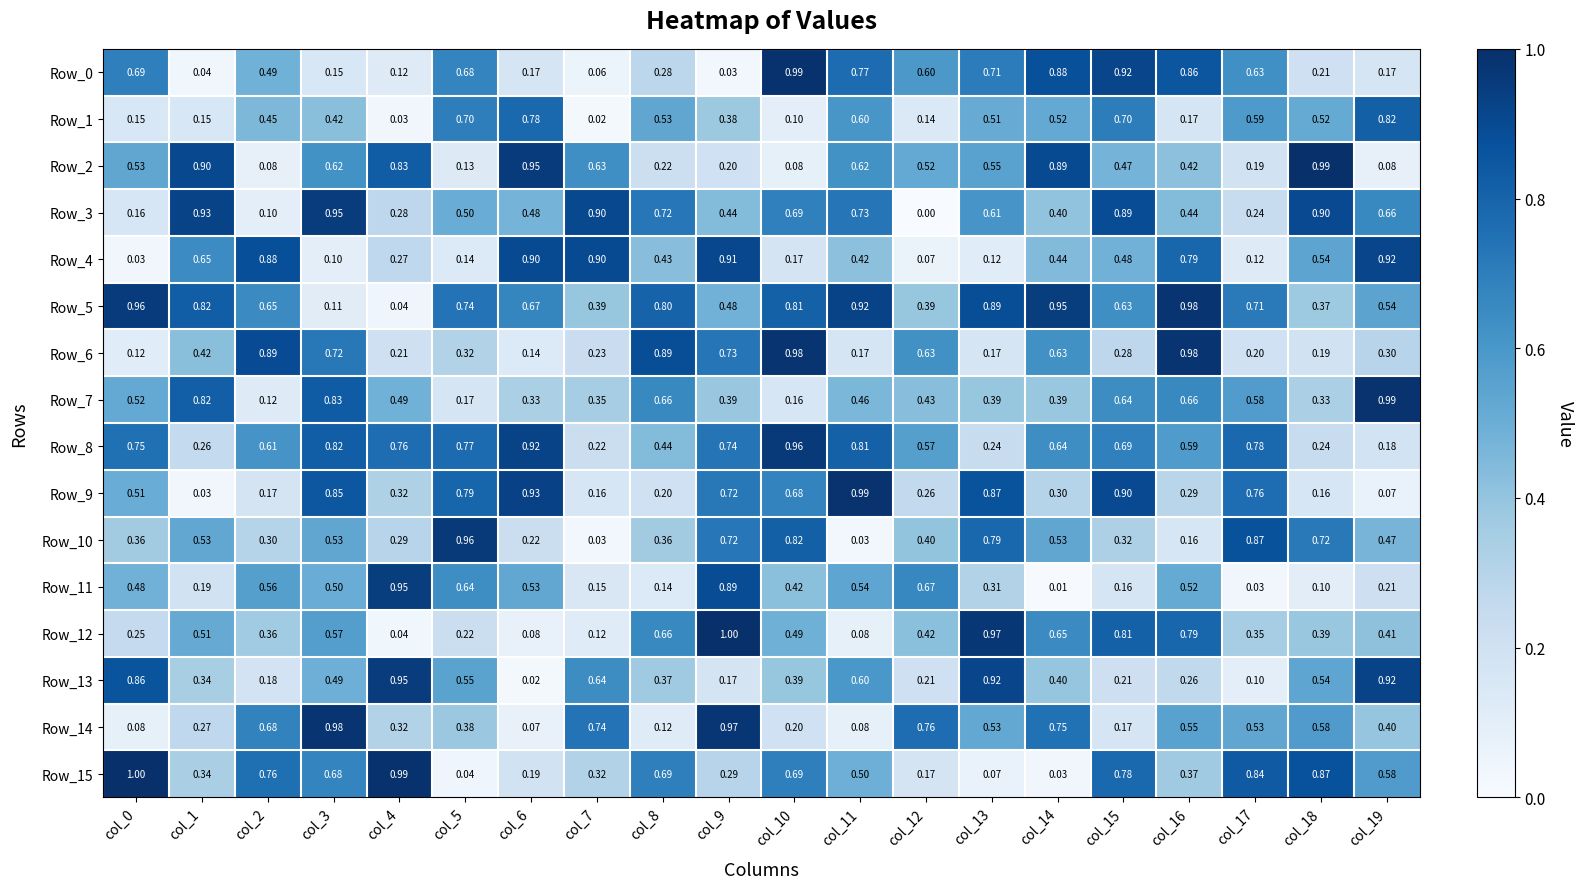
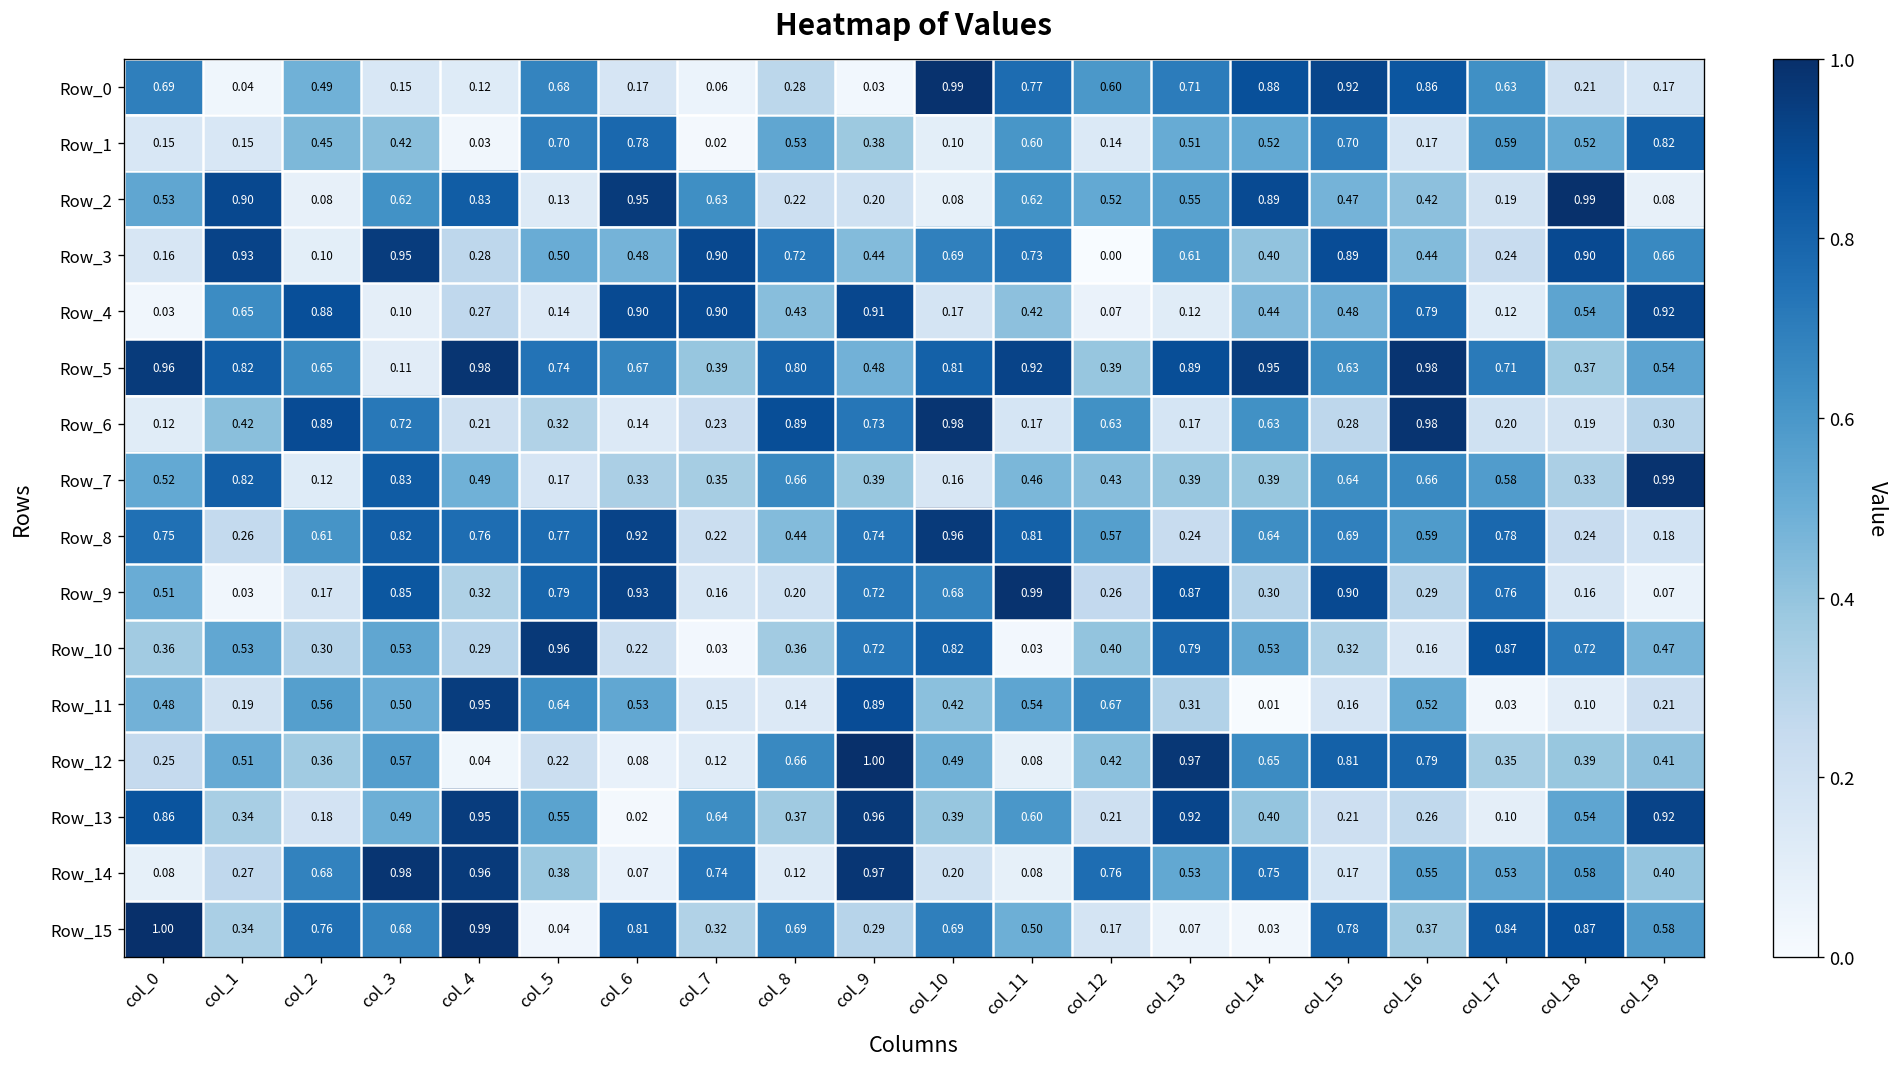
Row_5, col_4: 0.04 -> 0.98
Row_13, col_9: 0.17 -> 0.96
Row_14, col_4: 0.32 -> 0.96
Row_15, col_6: 0.19 -> 0.81
